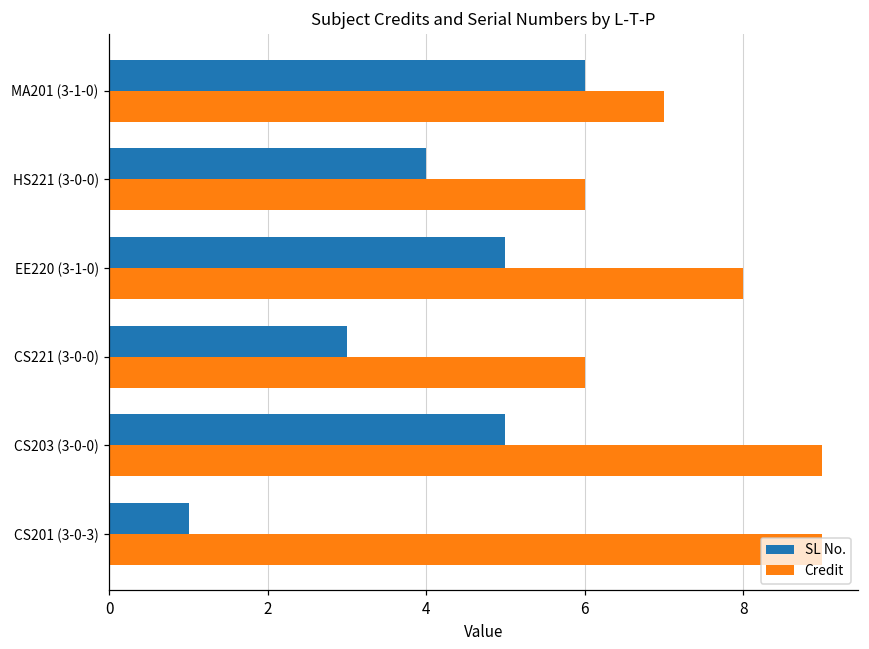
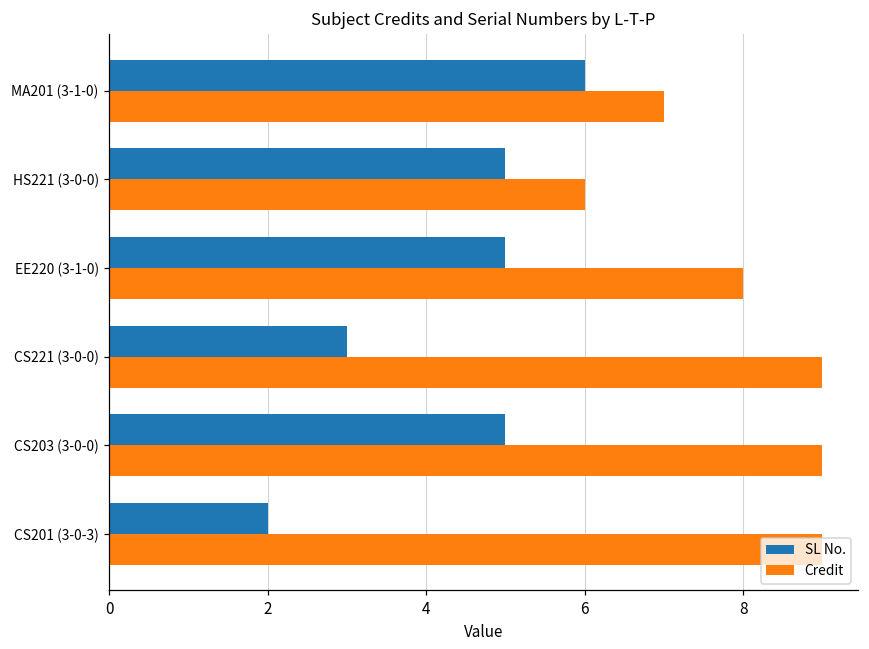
SL No., HS221 (3-0-0): 4 -> 5
Credit, CS221 (3-0-0): 6 -> 9
SL No., CS201 (3-0-3): 1 -> 2
